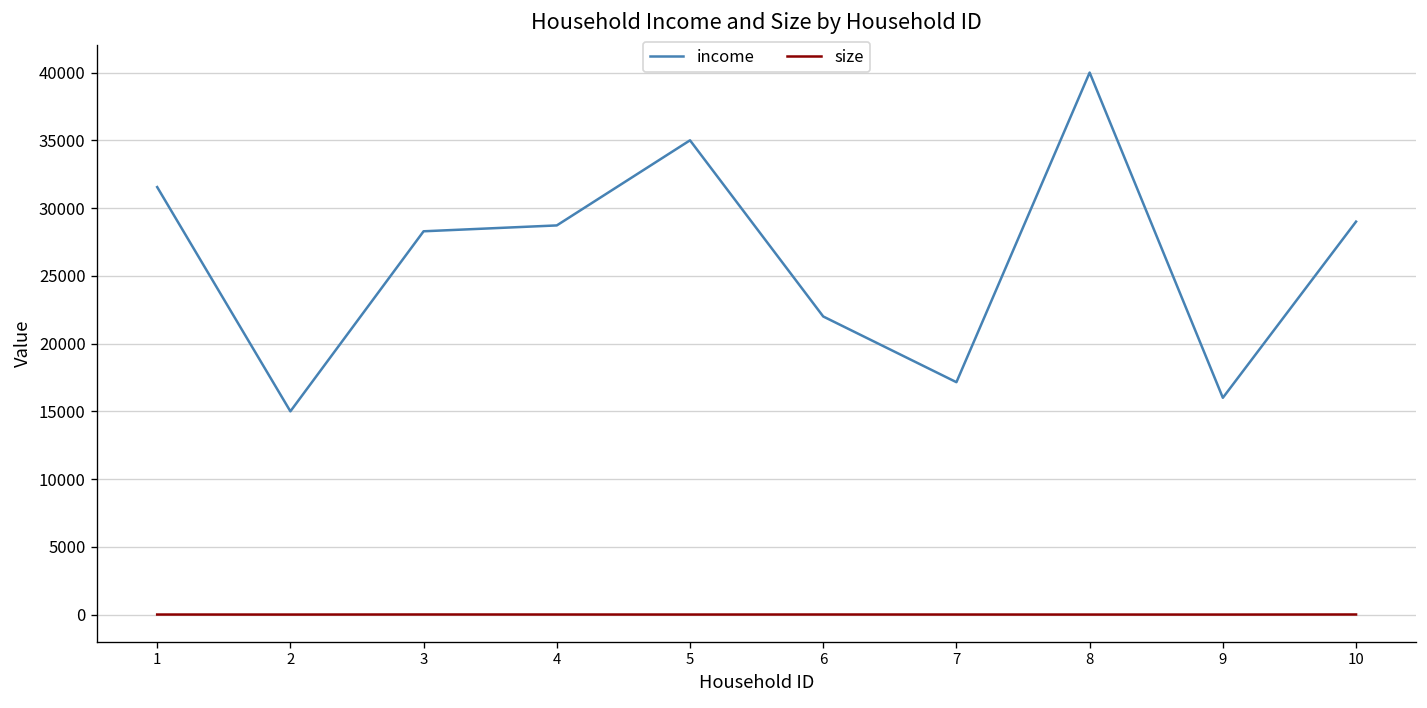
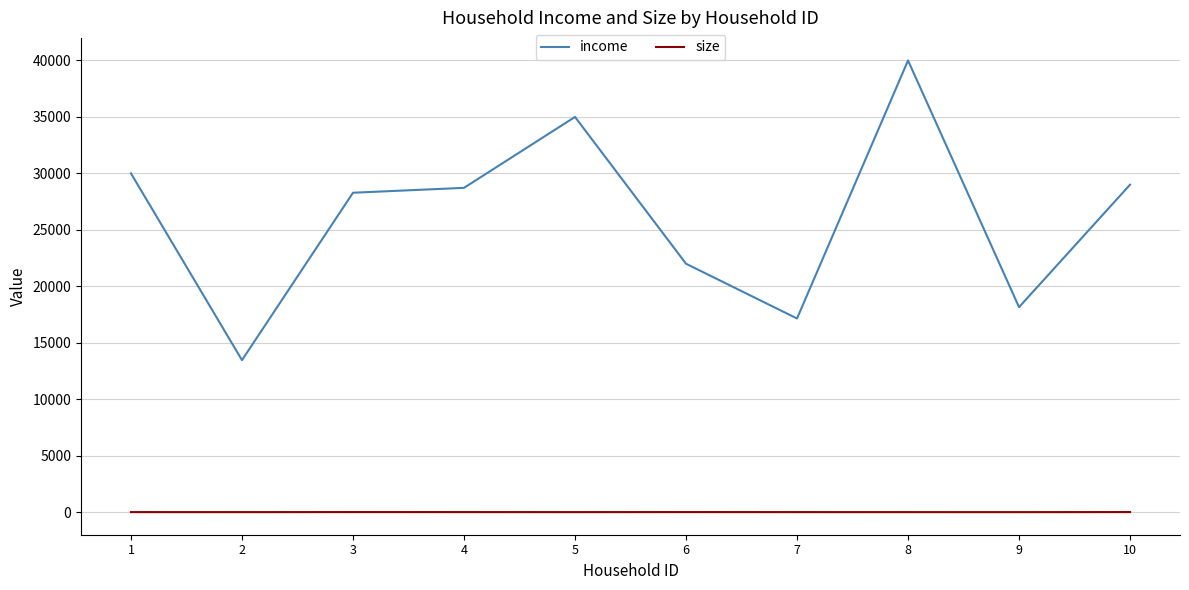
income, 1: 31600 -> 30000
income, 2: 15000 -> 13500
income, 9: 16000 -> 18200
